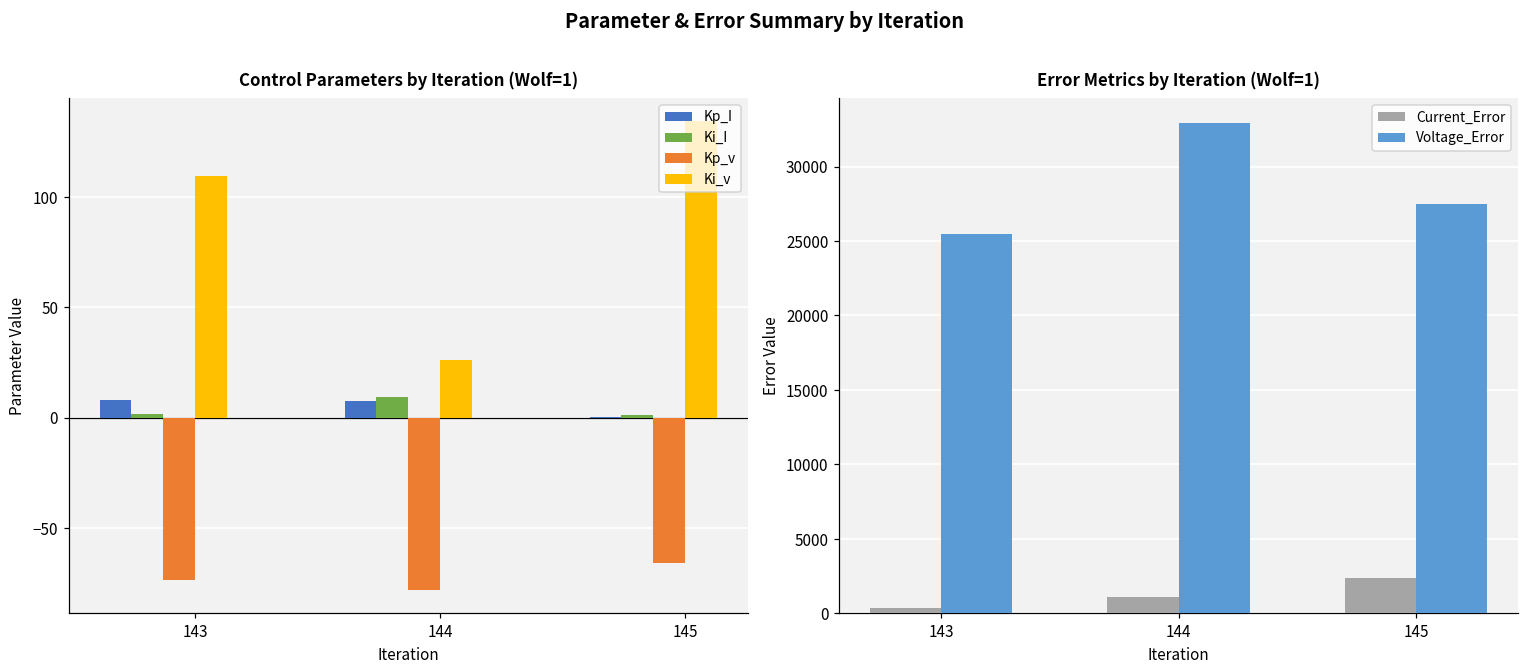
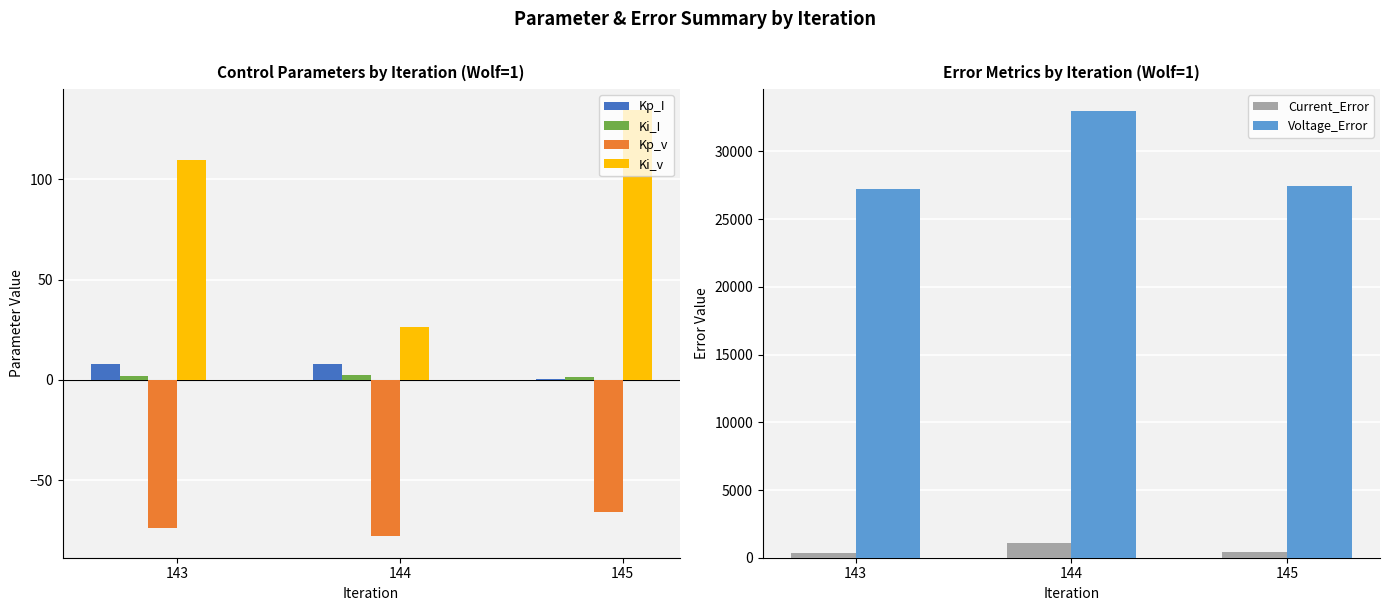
Control Parameters by Iteration (Wolf=1), Ki_I, 144: 10 -> 3
Error Metrics by Iteration (Wolf=1), Voltage_Error, 143: 25500 -> 27300
Error Metrics by Iteration (Wolf=1), Current_Error, 145: 2400 -> 500
